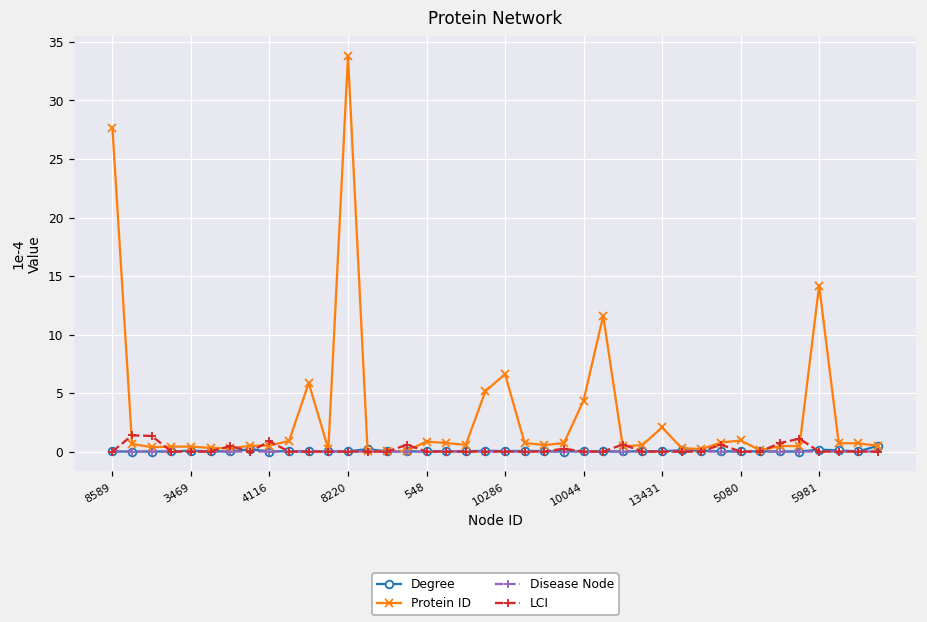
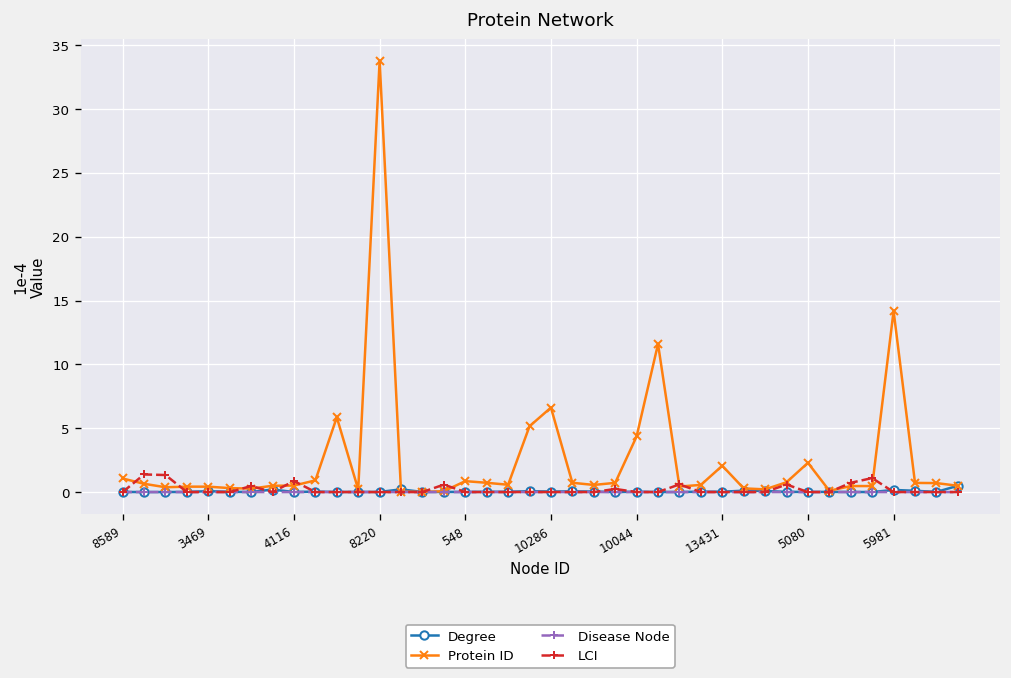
Protein ID, 8589: 27.7 -> 1.1
Protein ID, 5080: 0.9 -> 2.3
